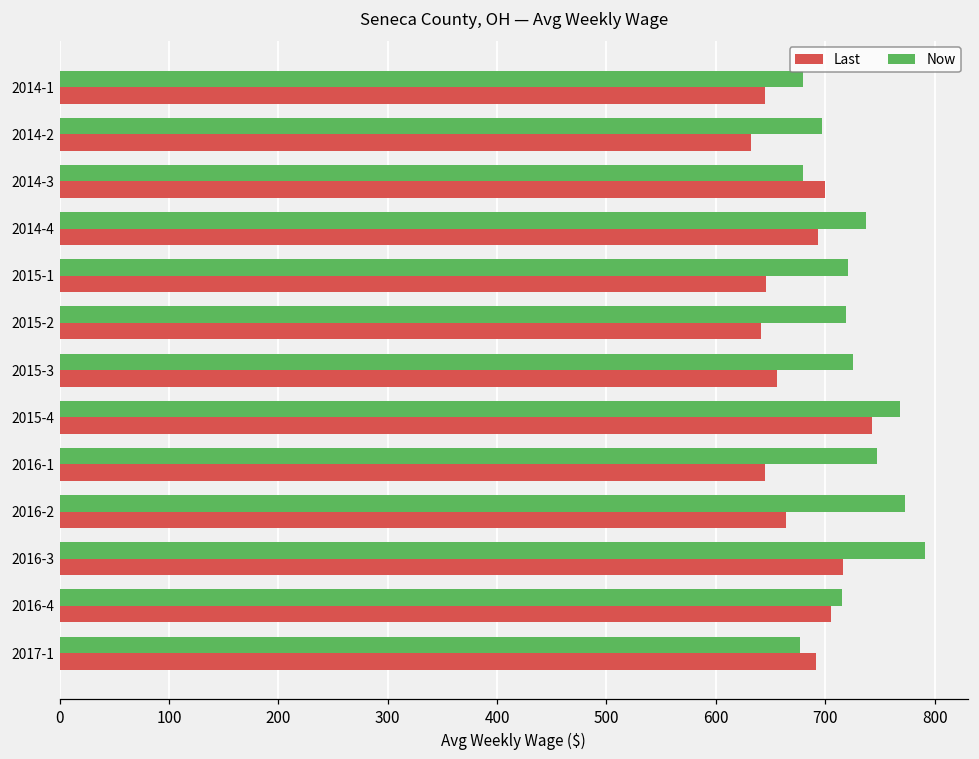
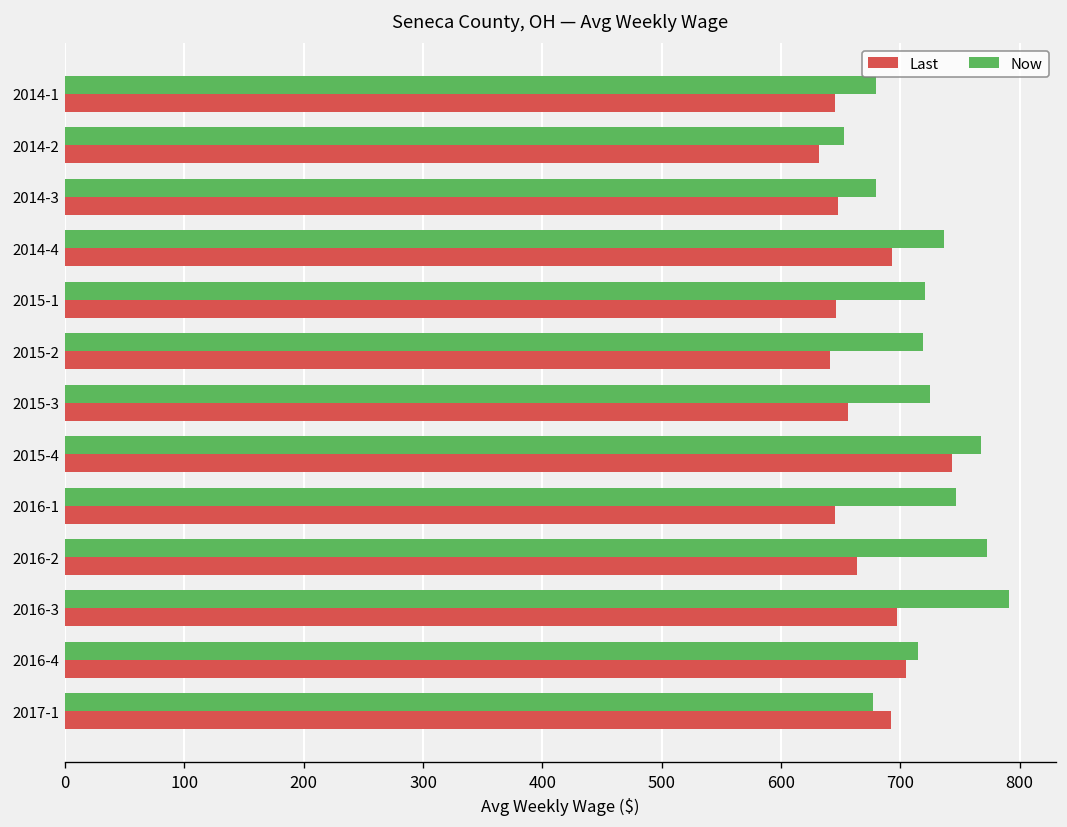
Now, 2014-2: 700 -> 650
Last, 2014-3: 700 -> 650
Last, 2016-3: 720 -> 700
